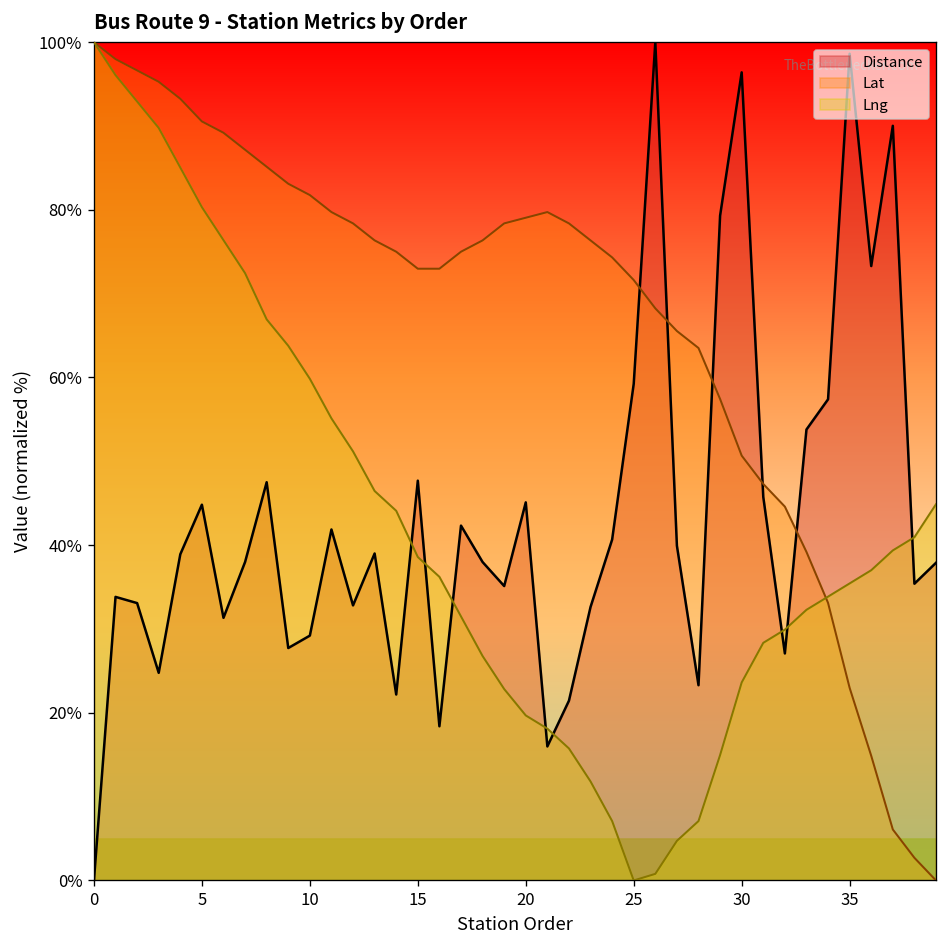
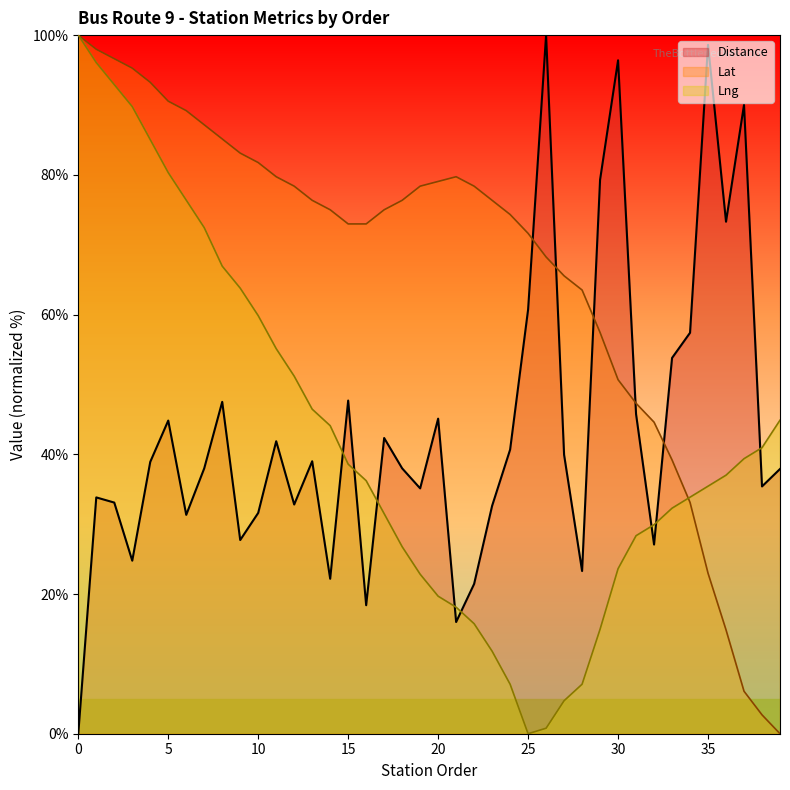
Distance, 10: 29% -> 32%
Distance, 25: 59% -> 61%
